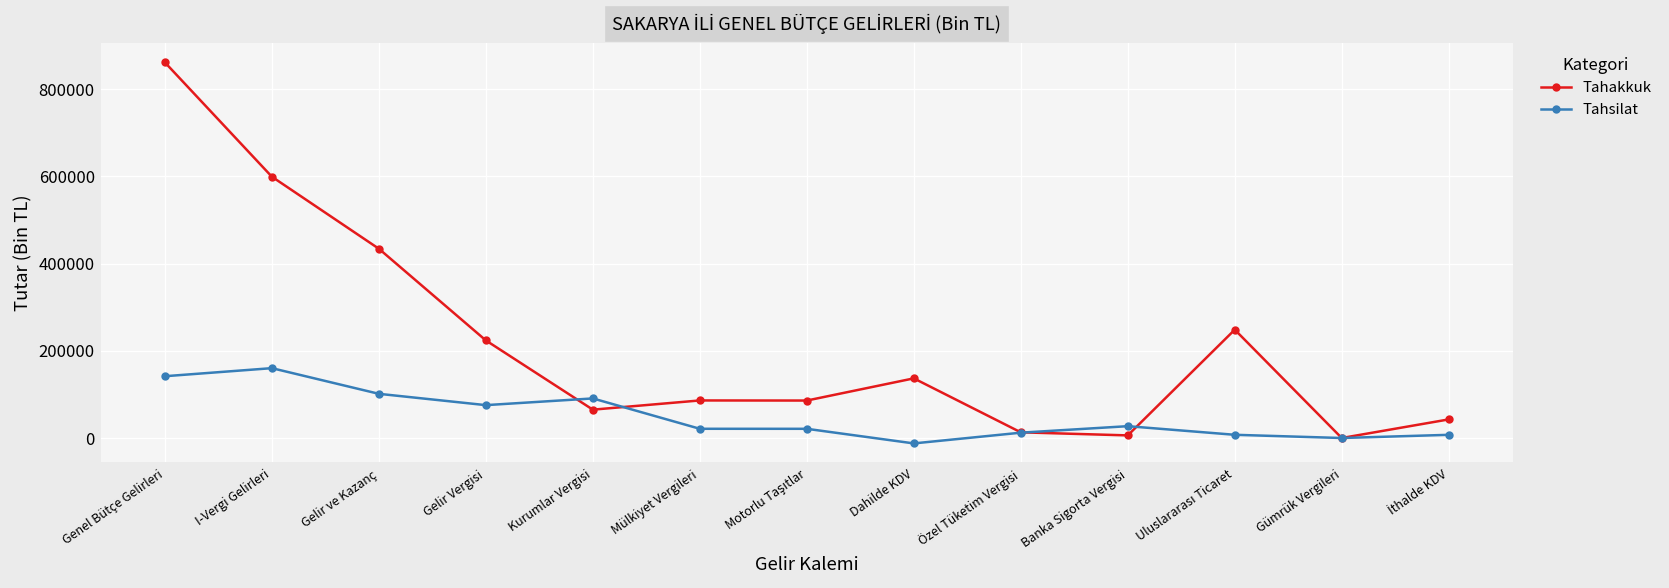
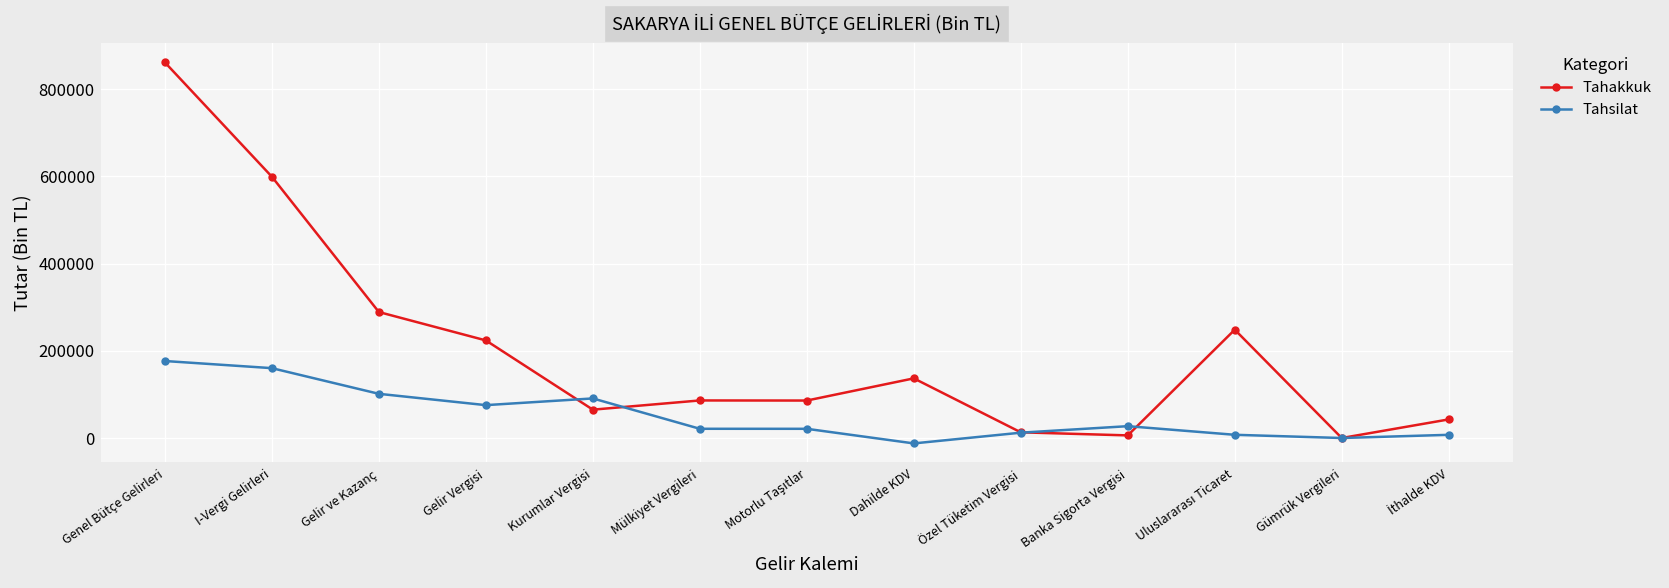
Tahsilat, Genel Bütçe Gelirleri: 140000 -> 180000
Tahakkuk, Gelir ve Kazanç: 430000 -> 290000
